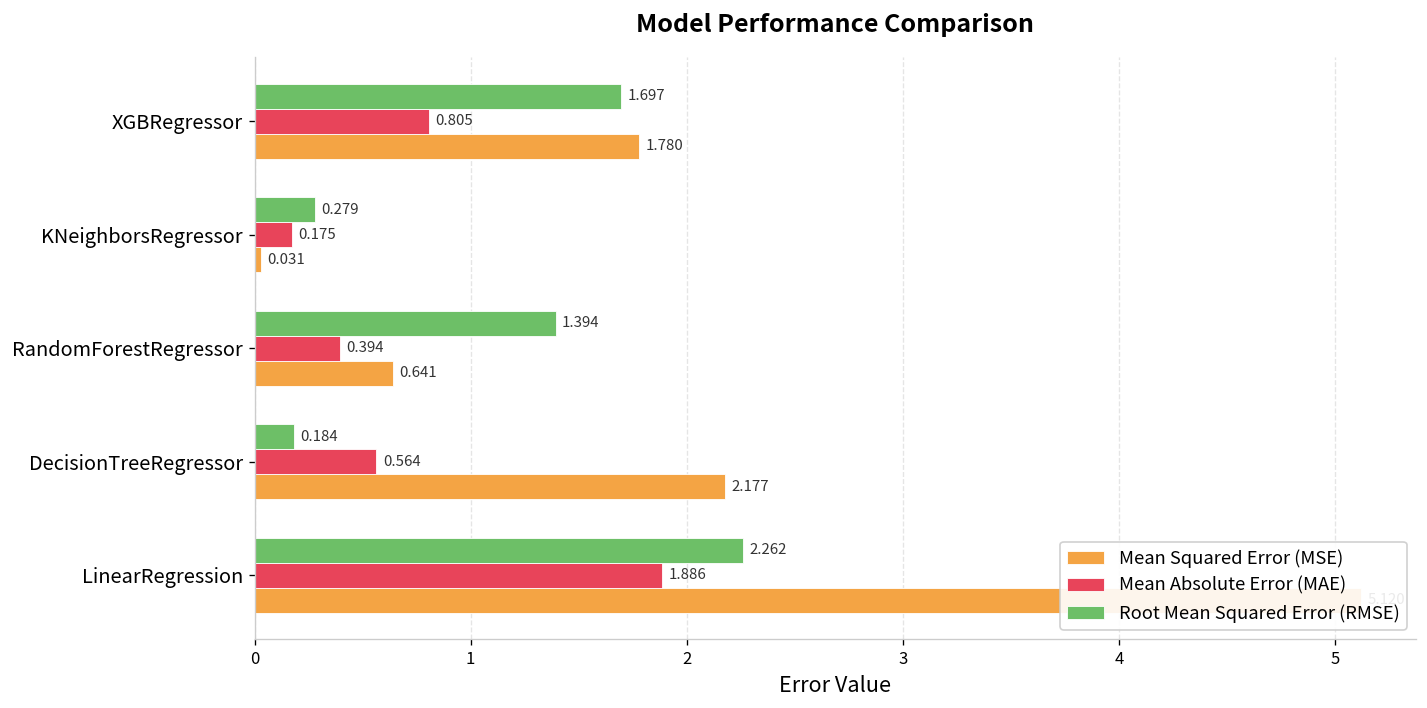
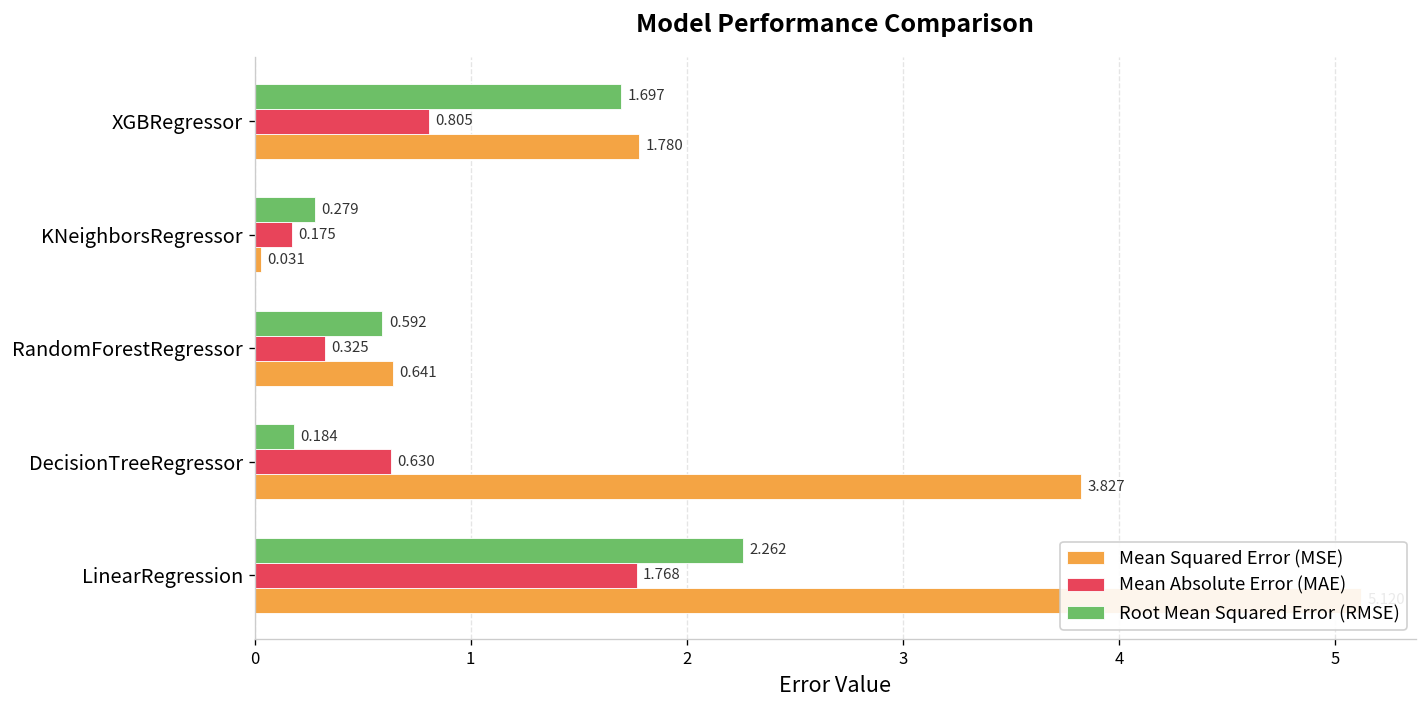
Root Mean Squared Error (RMSE), RandomForestRegressor: 1.394 -> 0.592
Mean Absolute Error (MAE), RandomForestRegressor: 0.394 -> 0.325
Mean Absolute Error (MAE), DecisionTreeRegressor: 0.564 -> 0.630
Mean Squared Error (MSE), DecisionTreeRegressor: 2.177 -> 3.827
Mean Absolute Error (MAE), LinearRegression: 1.886 -> 1.768
